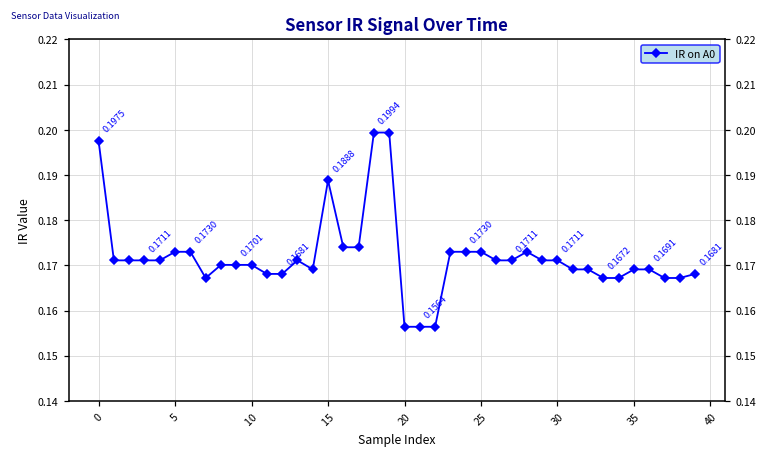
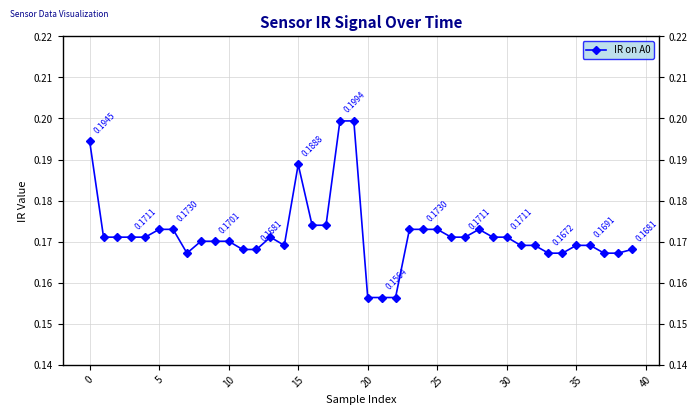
0: 0.1975 -> 0.1945
